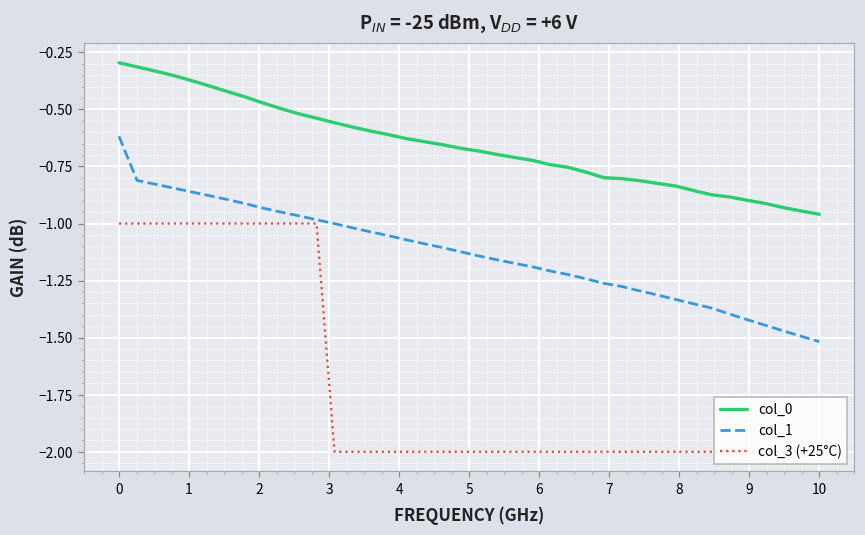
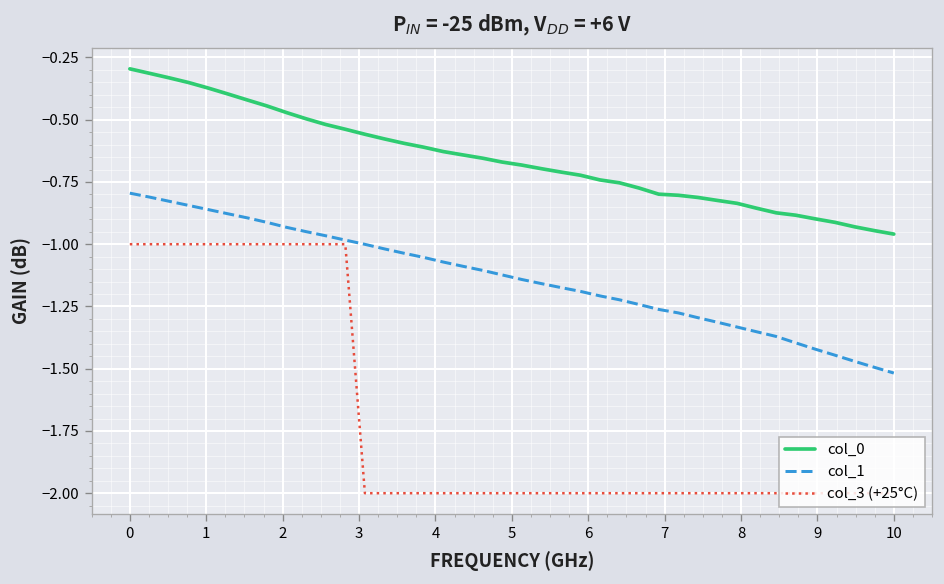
col_1, 0: -0.62 -> -0.79
